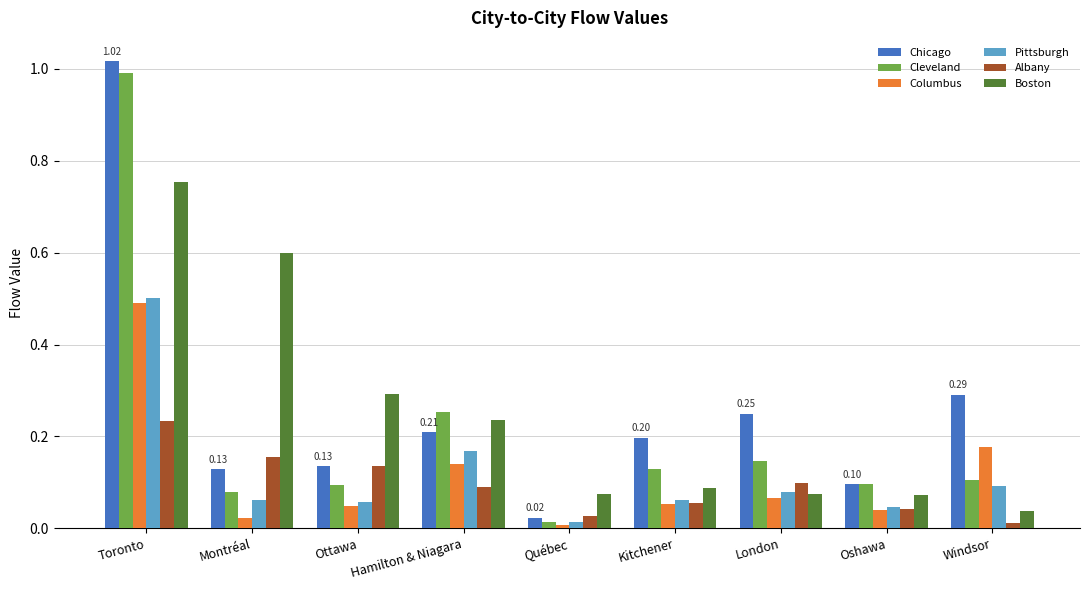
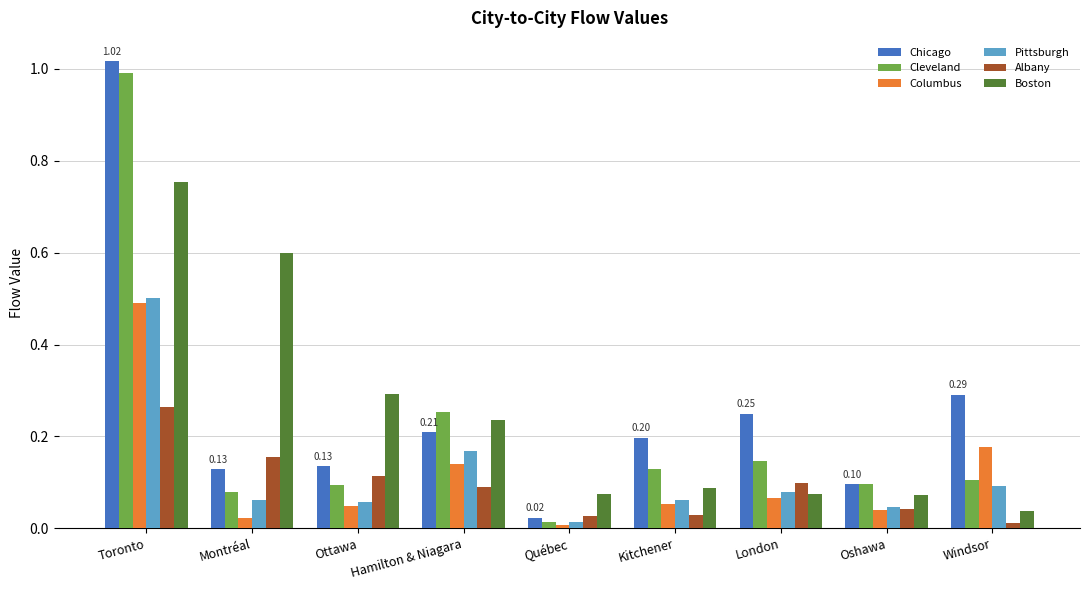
Albany, Toronto: 0.23 -> 0.26
Albany, Ottawa: 0.13 -> 0.11
Albany, Kitchener: 0.05 -> 0.03
